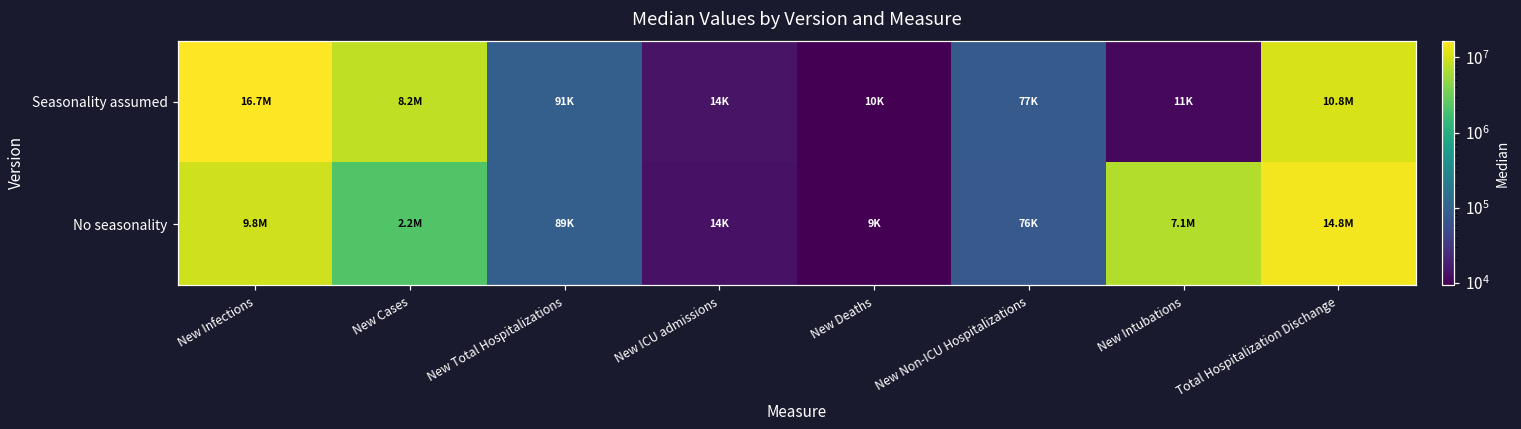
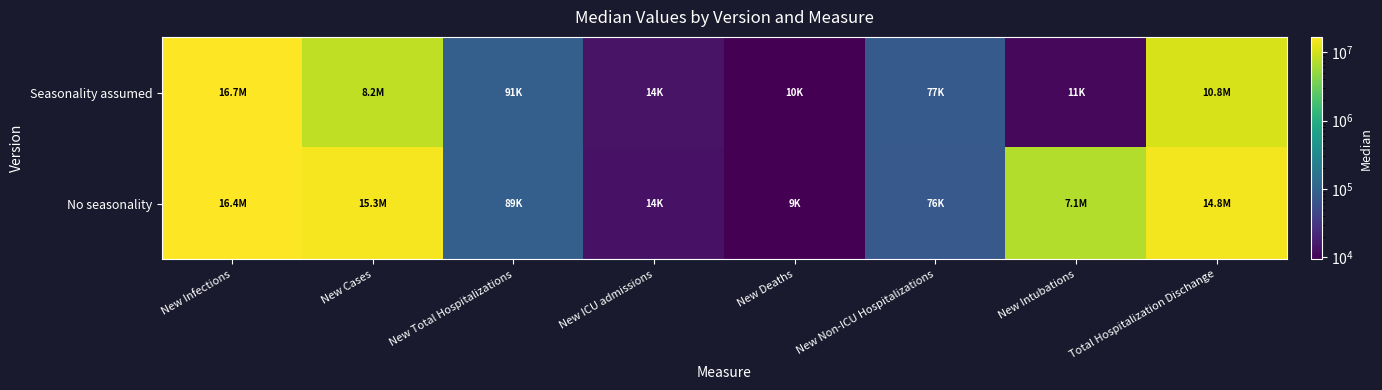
No seasonality, New Infections: 9.8M -> 16.4M
No seasonality, New Cases: 2.2M -> 15.3M
